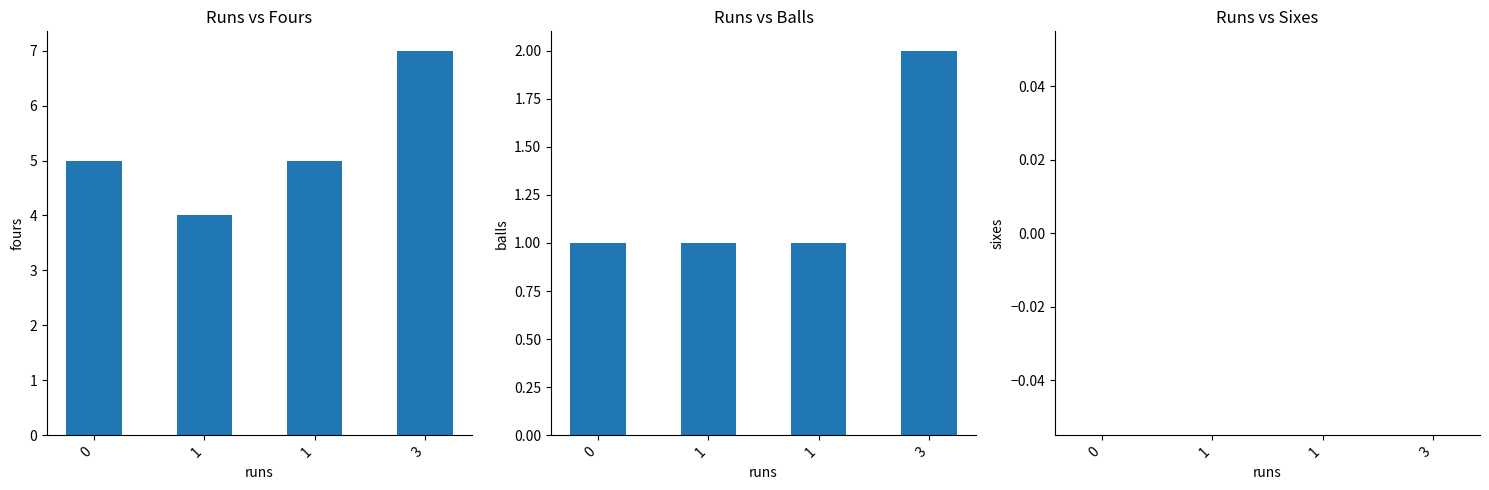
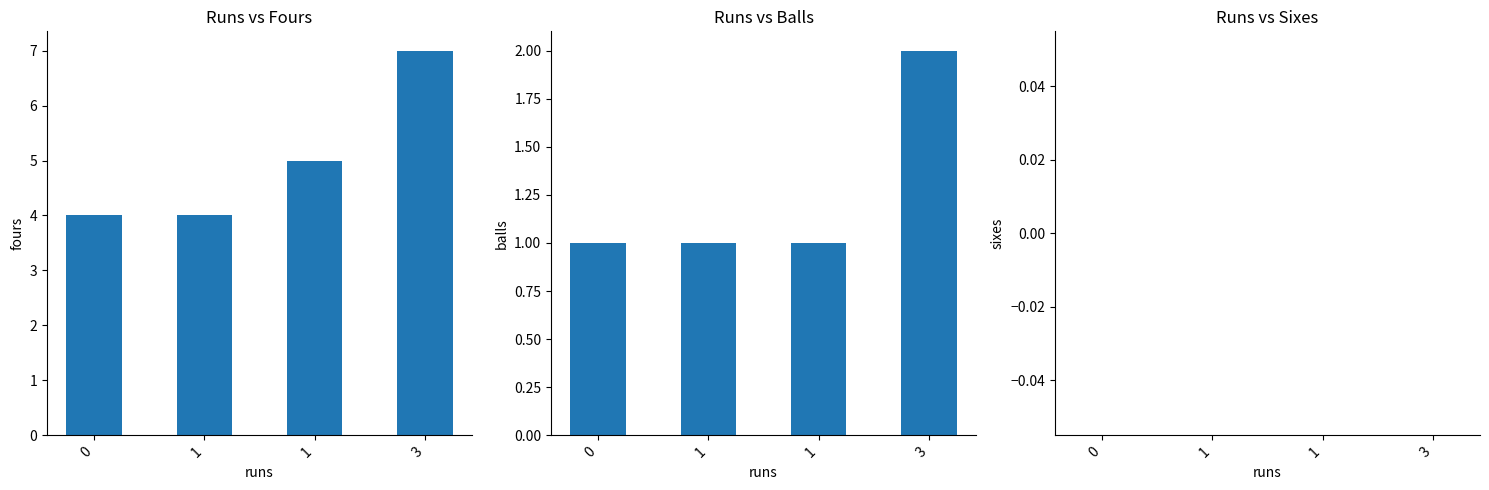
Runs vs Fours, 0: 5 -> 4
